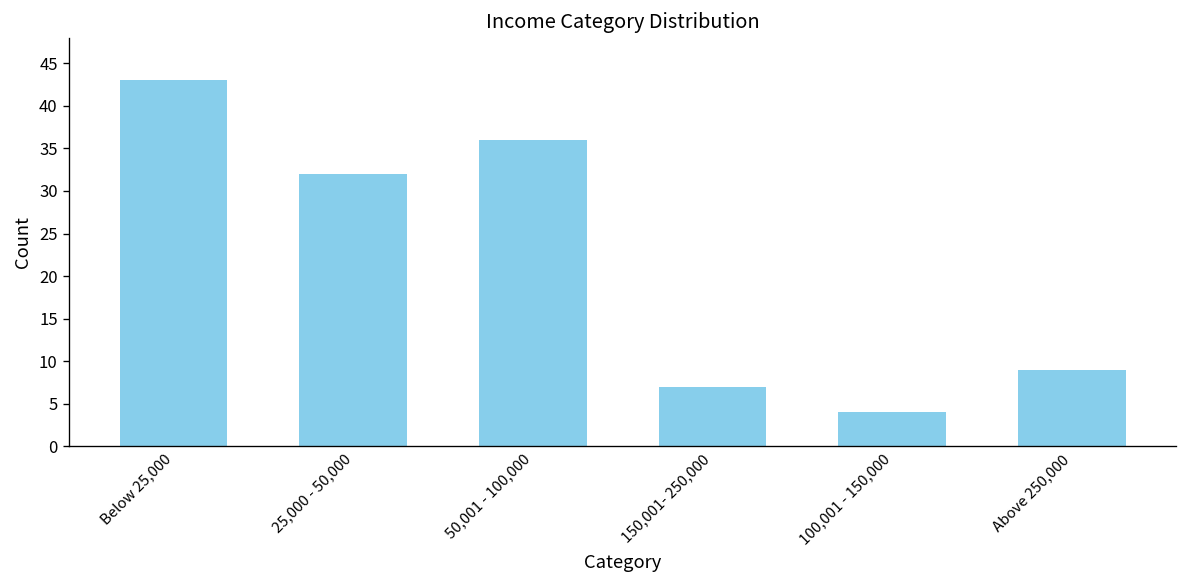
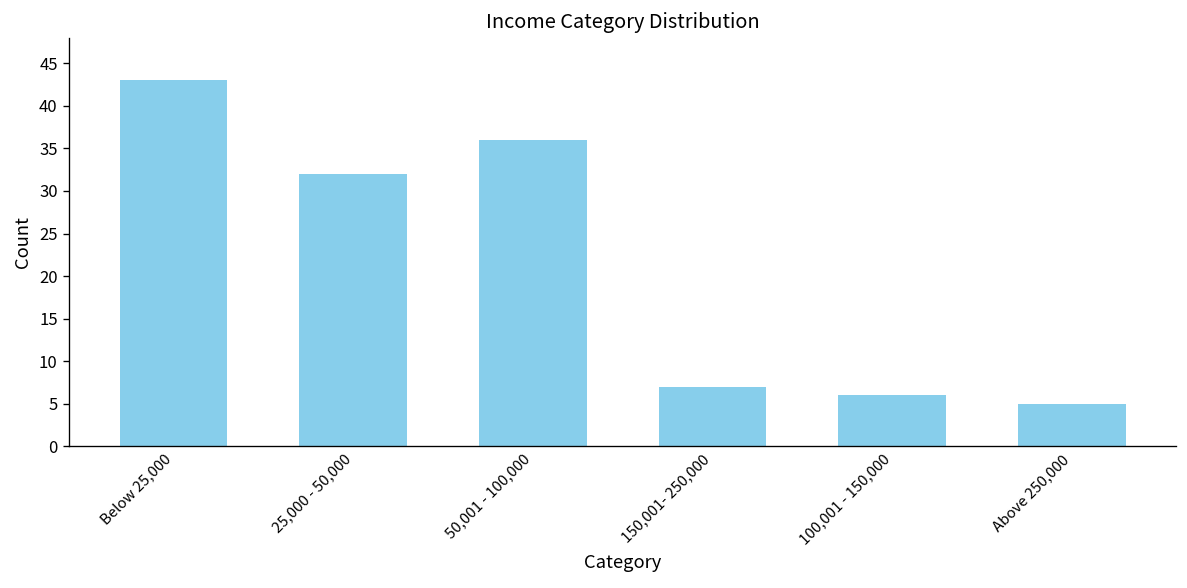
100,001 - 150,000: 4 -> 6
Above 250,000: 9 -> 5
